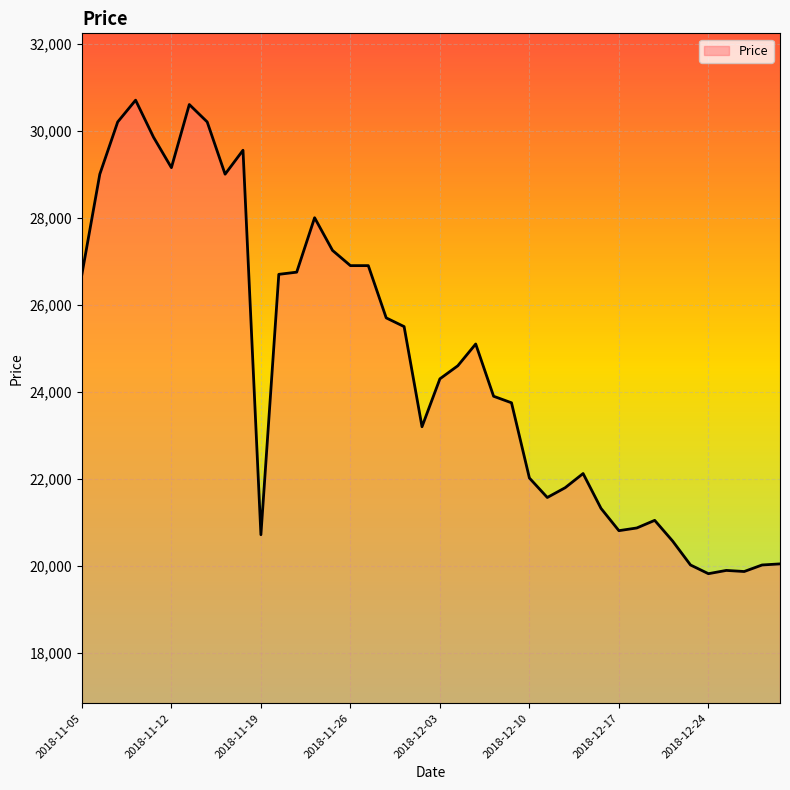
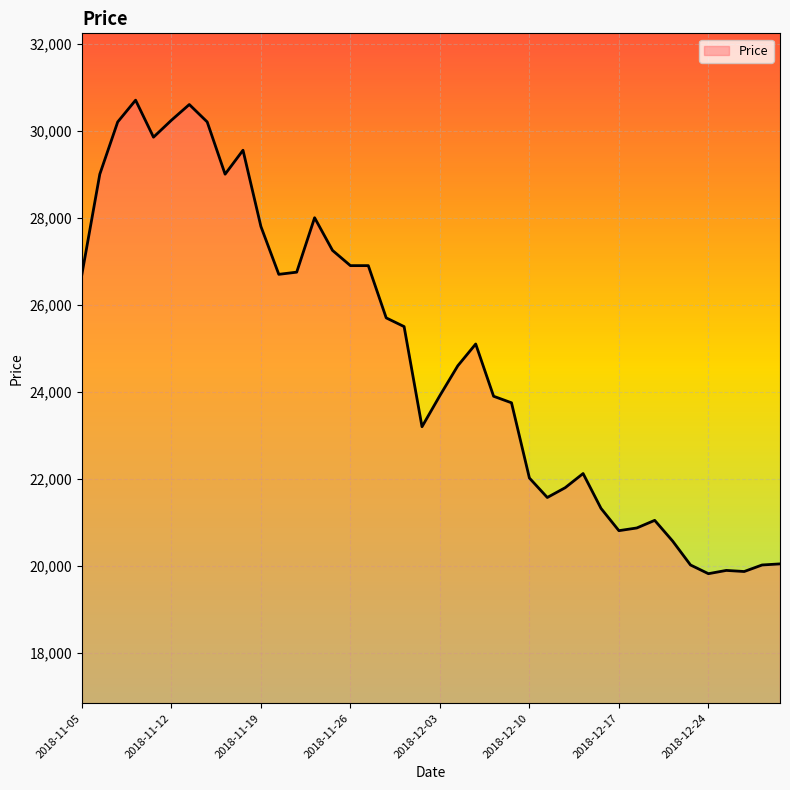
2018-11-12: 29,200 -> 30,200
2018-11-19: 20,700 -> 27,800
2018-12-03: 24,300 -> 23,900
